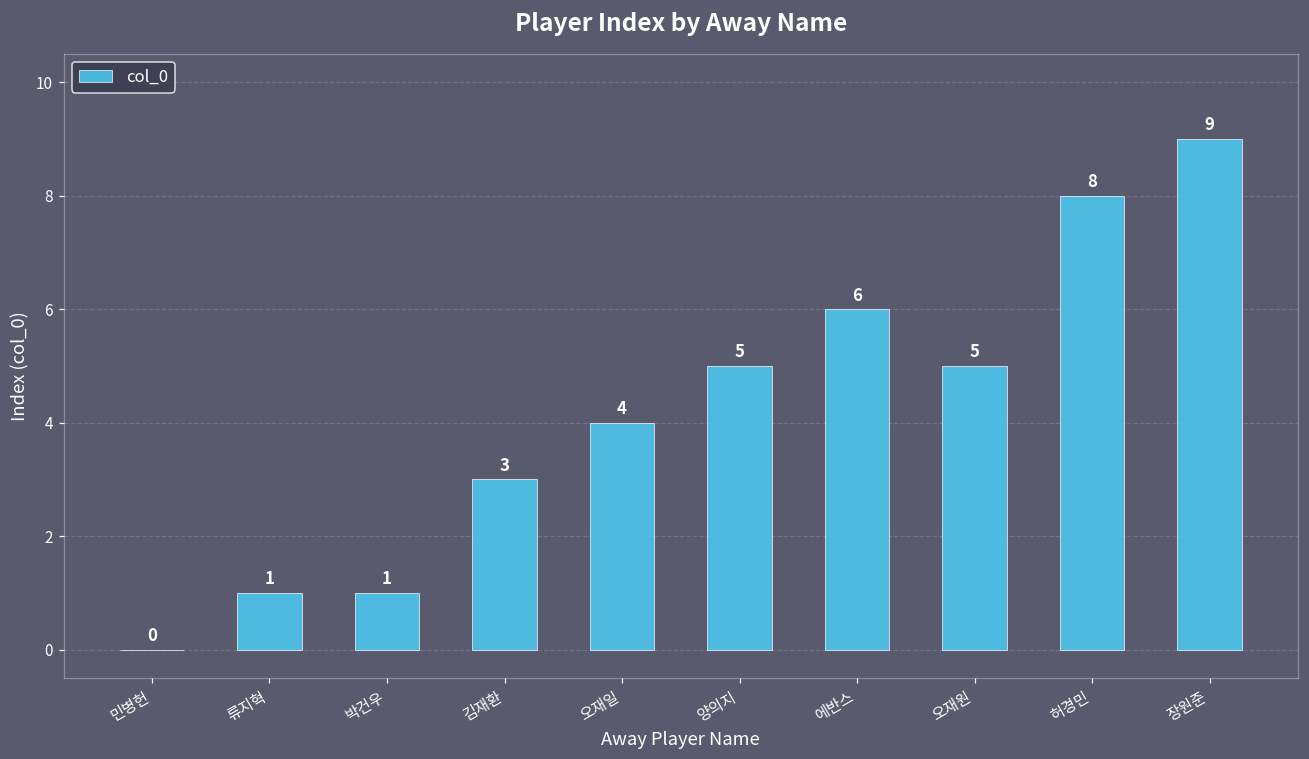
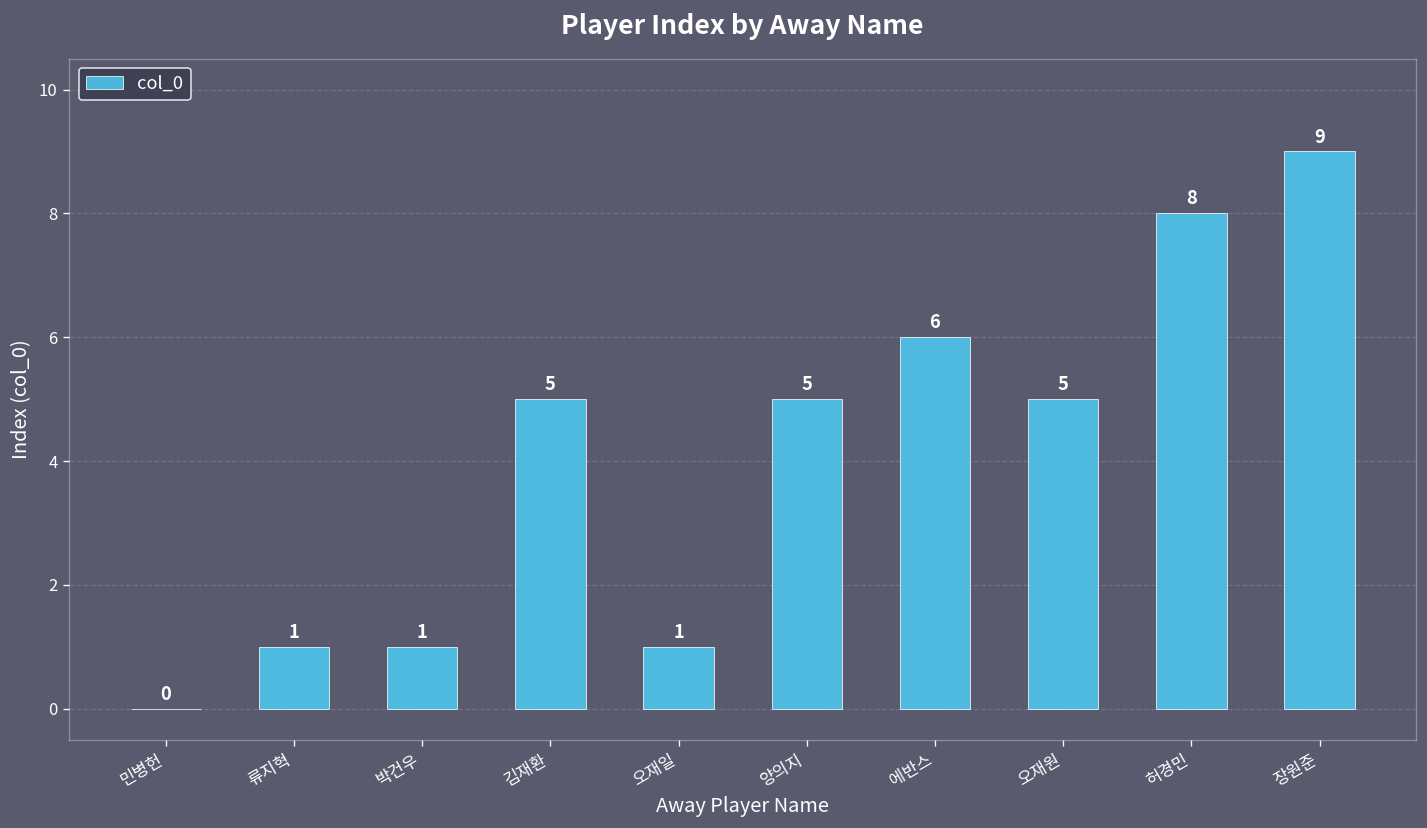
김재환: 3 -> 5
오재일: 4 -> 1
